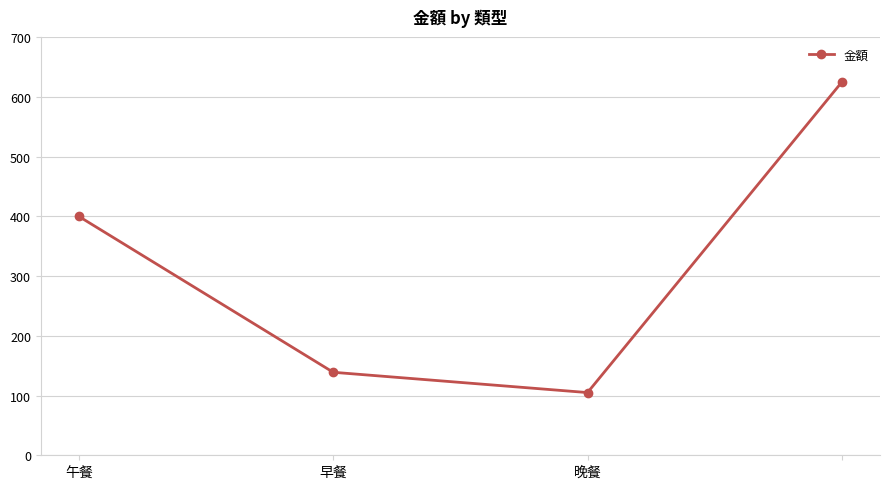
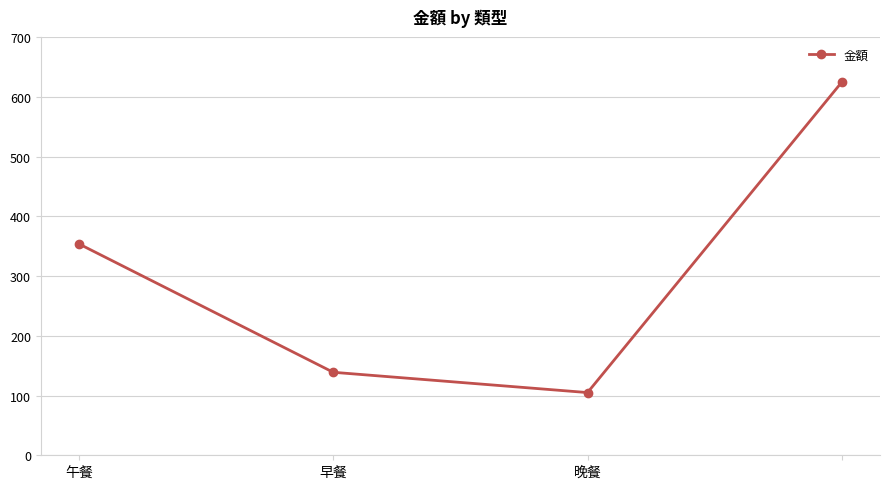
午餐: 400 -> 350
